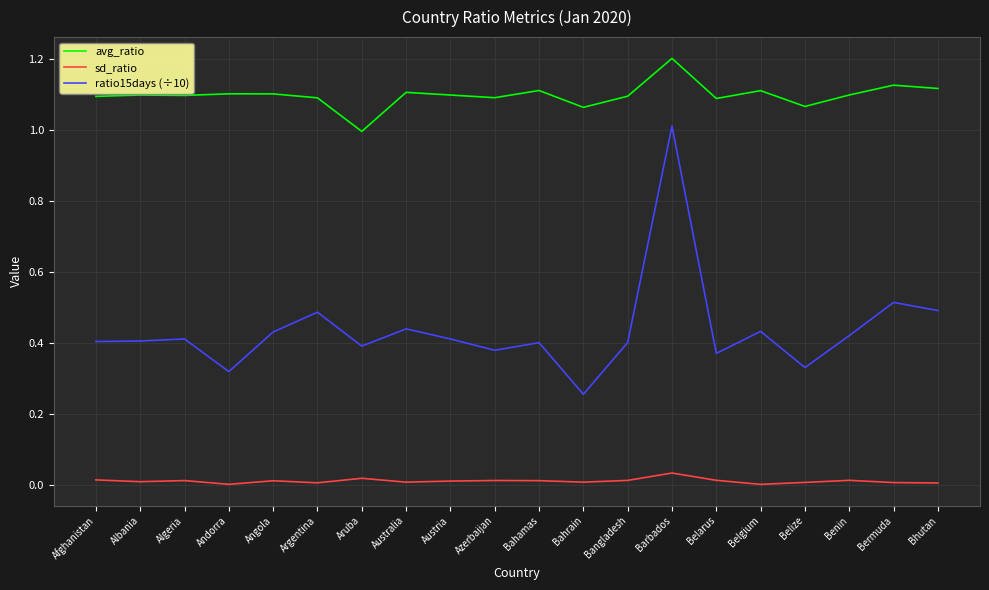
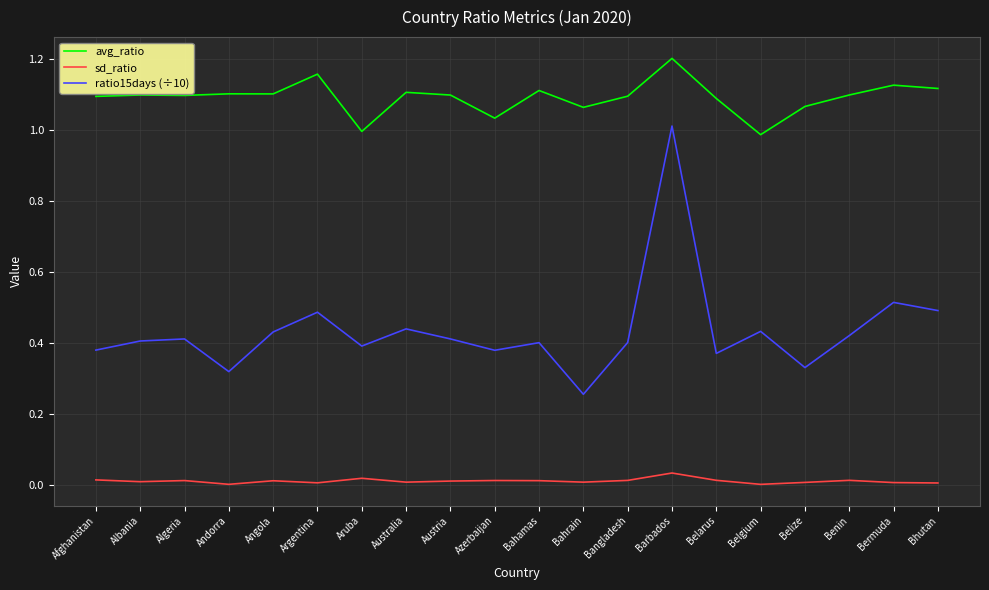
ratio15days (÷10), Afghanistan: 0.40 -> 0.38
avg_ratio, Argentina: 1.09 -> 1.16
avg_ratio, Azerbaijan: 1.09 -> 1.03
avg_ratio, Belgium: 1.11 -> 0.99
